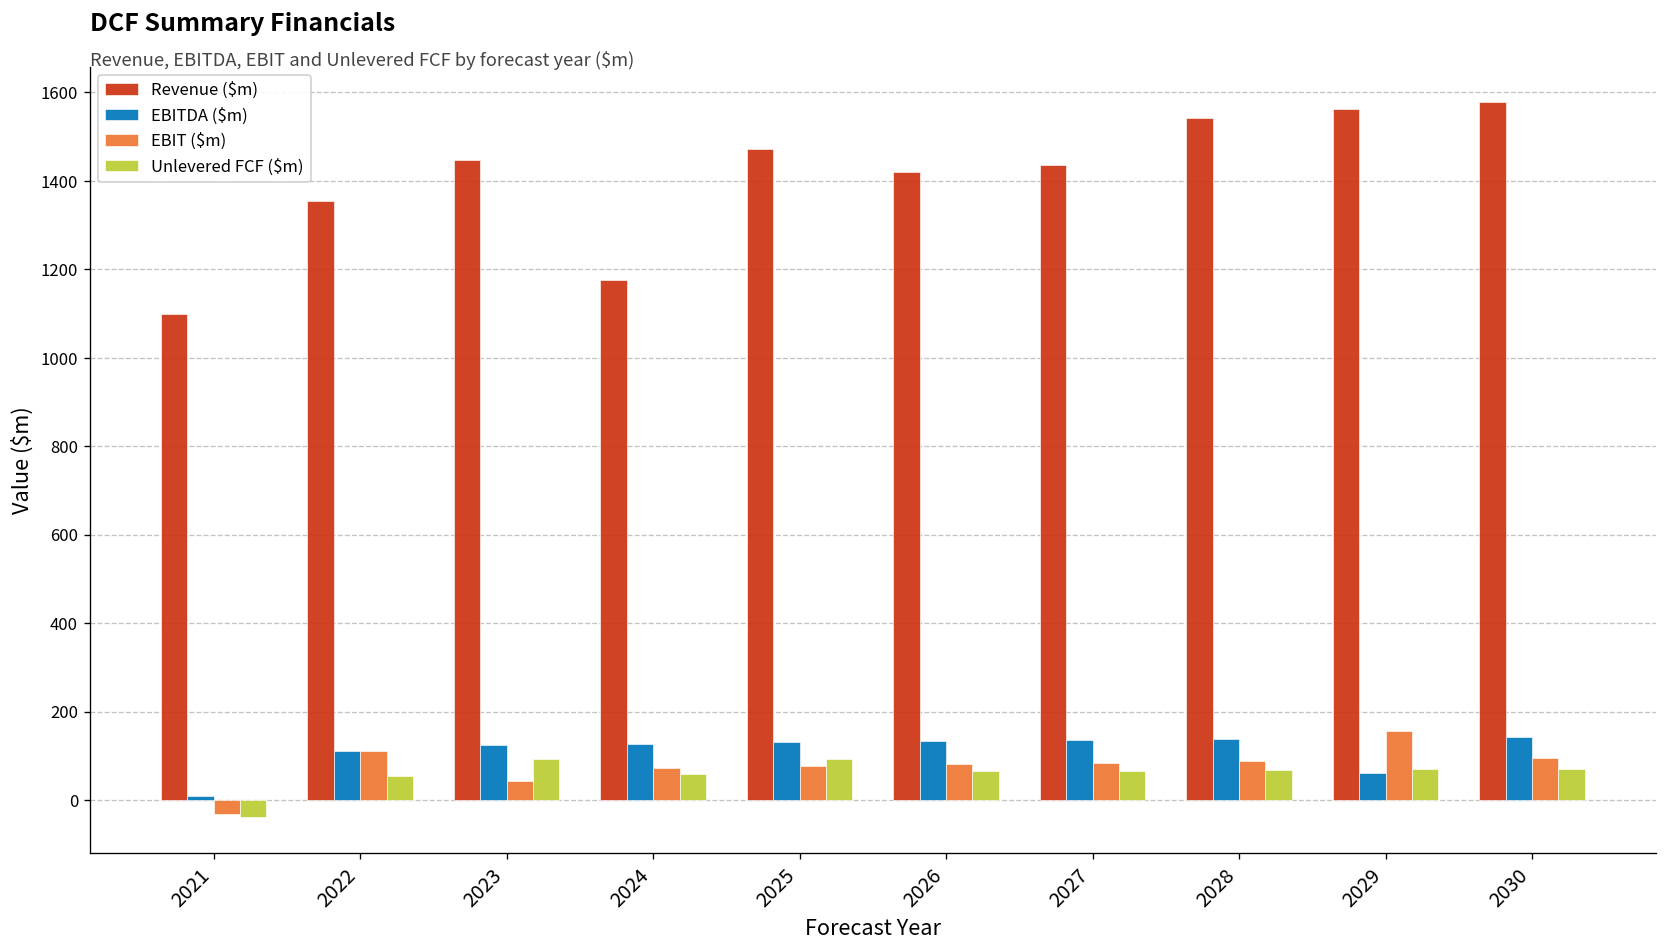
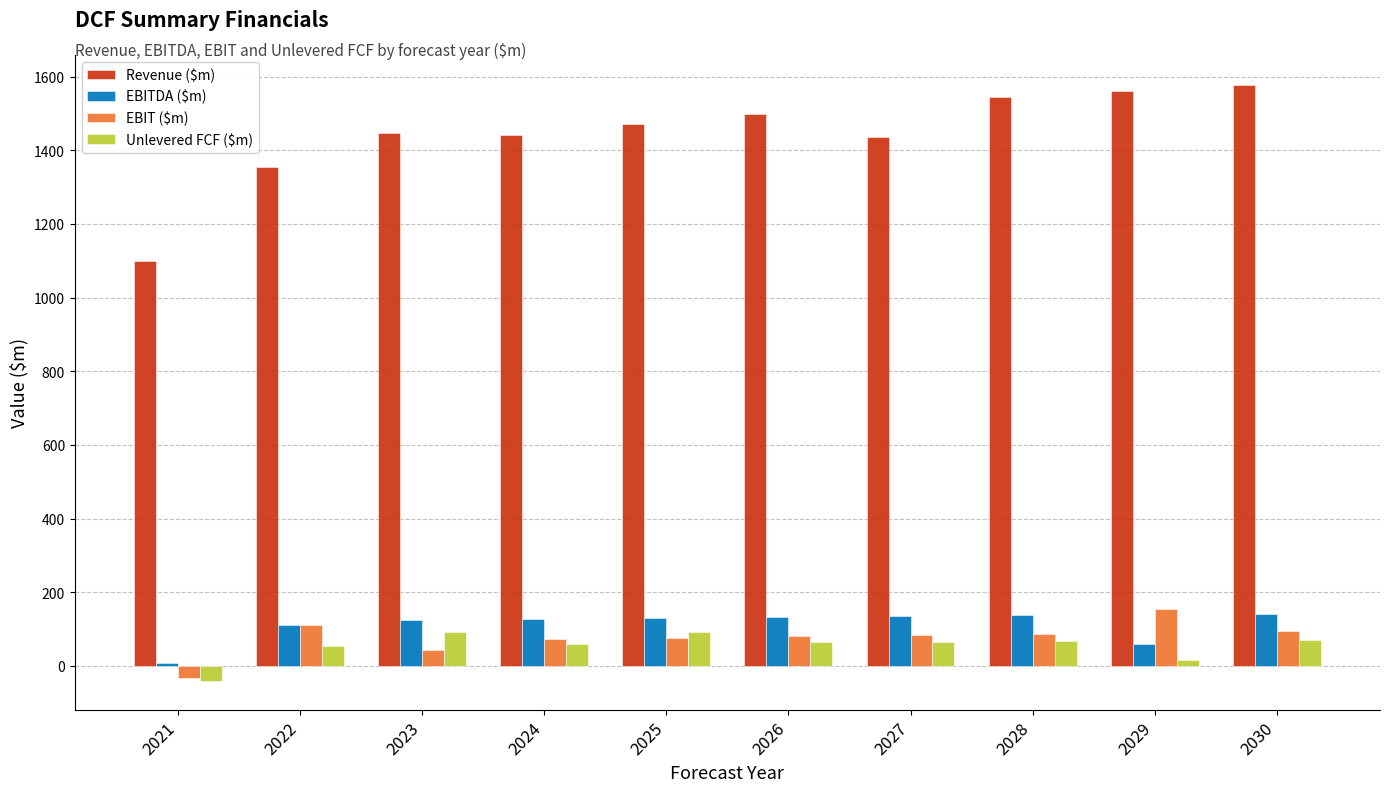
Revenue ($m), 2024: 1180 -> 1440
Revenue ($m), 2026: 1420 -> 1500
Unlevered FCF ($m), 2029: 70 -> 20
